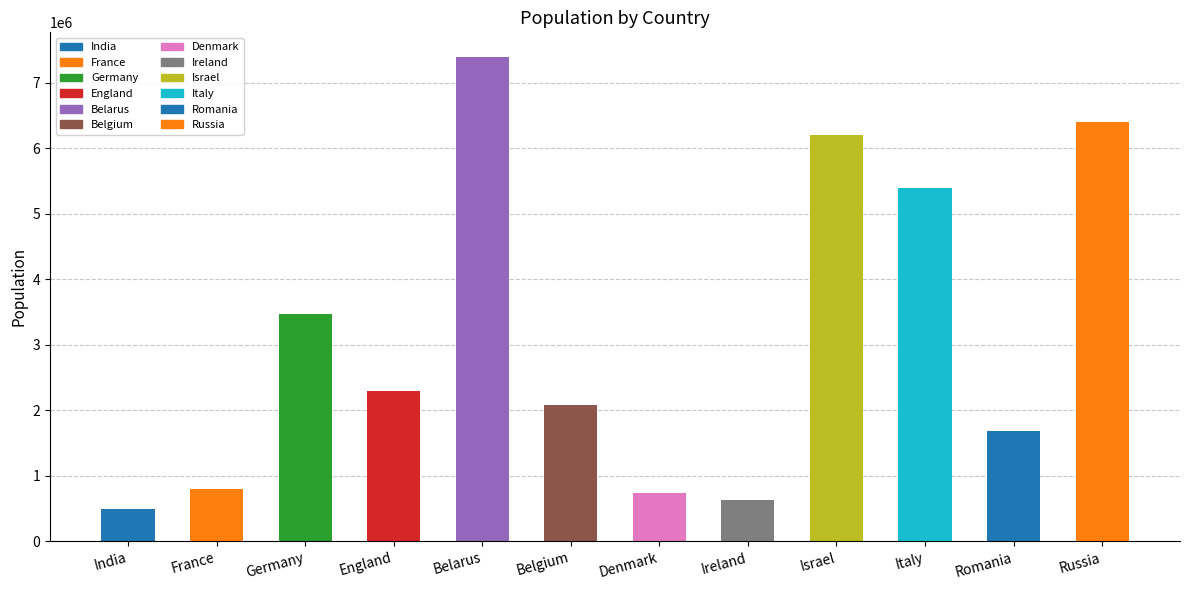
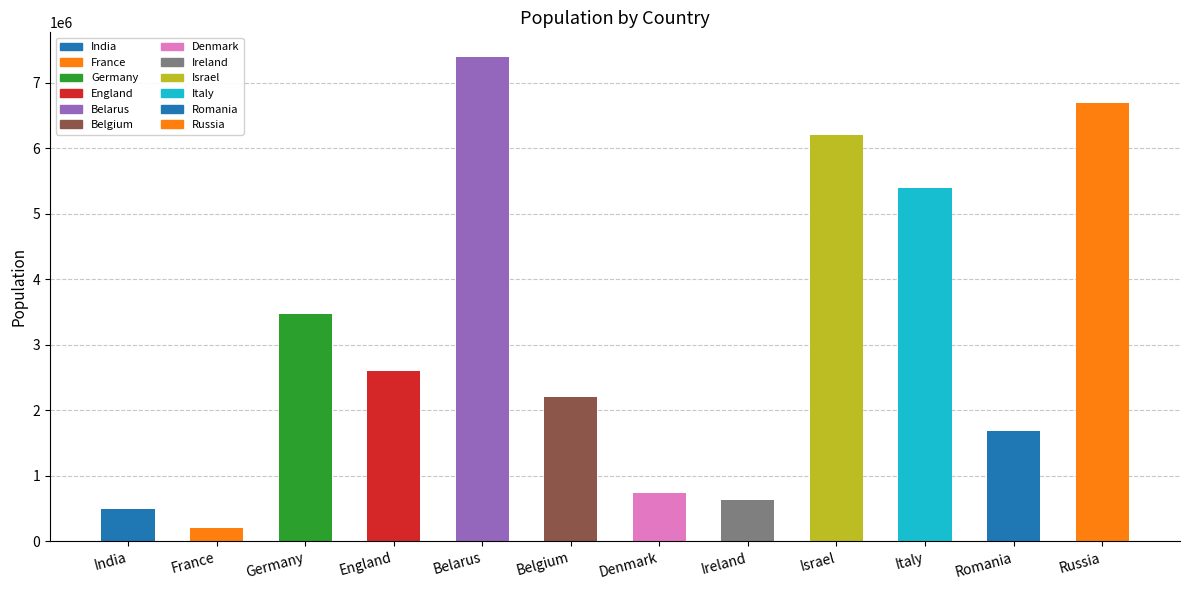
France: 800000 -> 200000
England: 2300000 -> 2600000
Belgium: 2100000 -> 2200000
Russia: 6400000 -> 6700000
